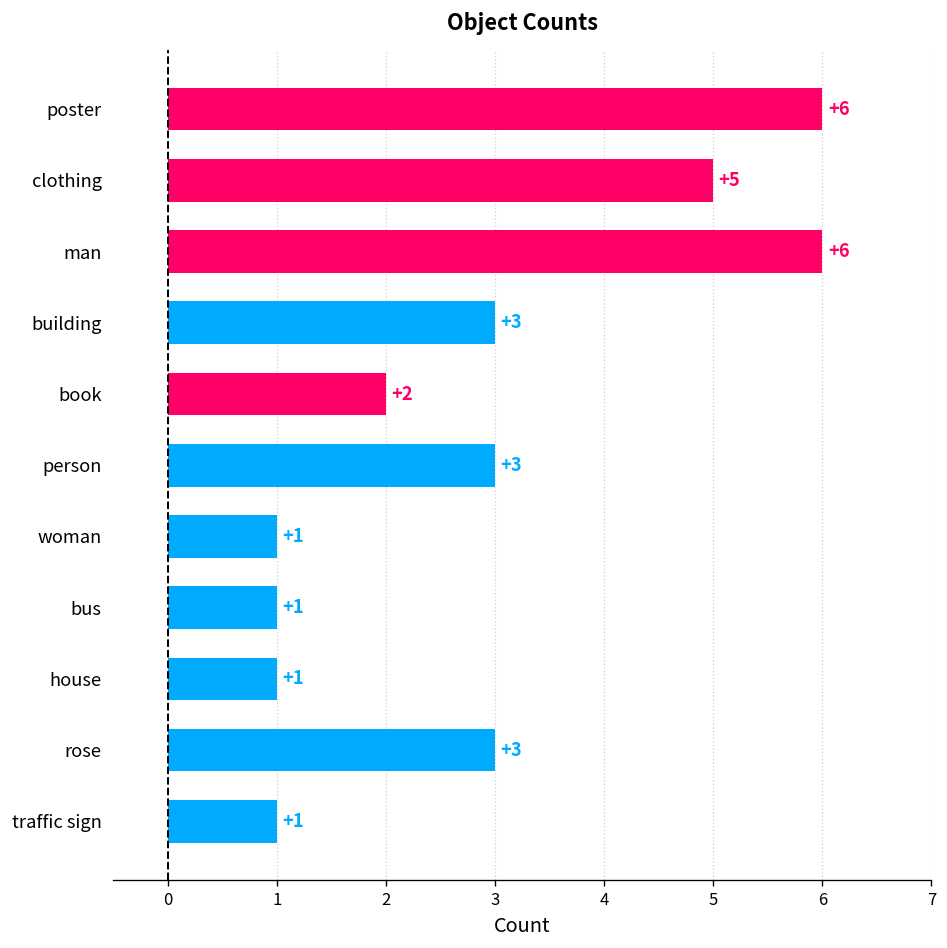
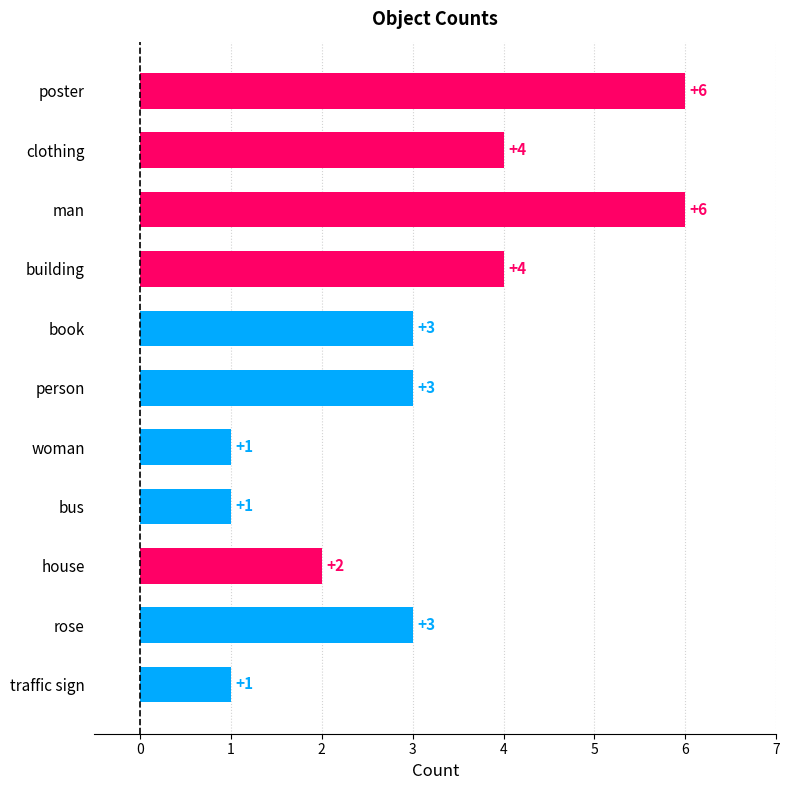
clothing: +5 -> +4
building: +3 -> +4
book: +2 -> +3
house: +1 -> +2
